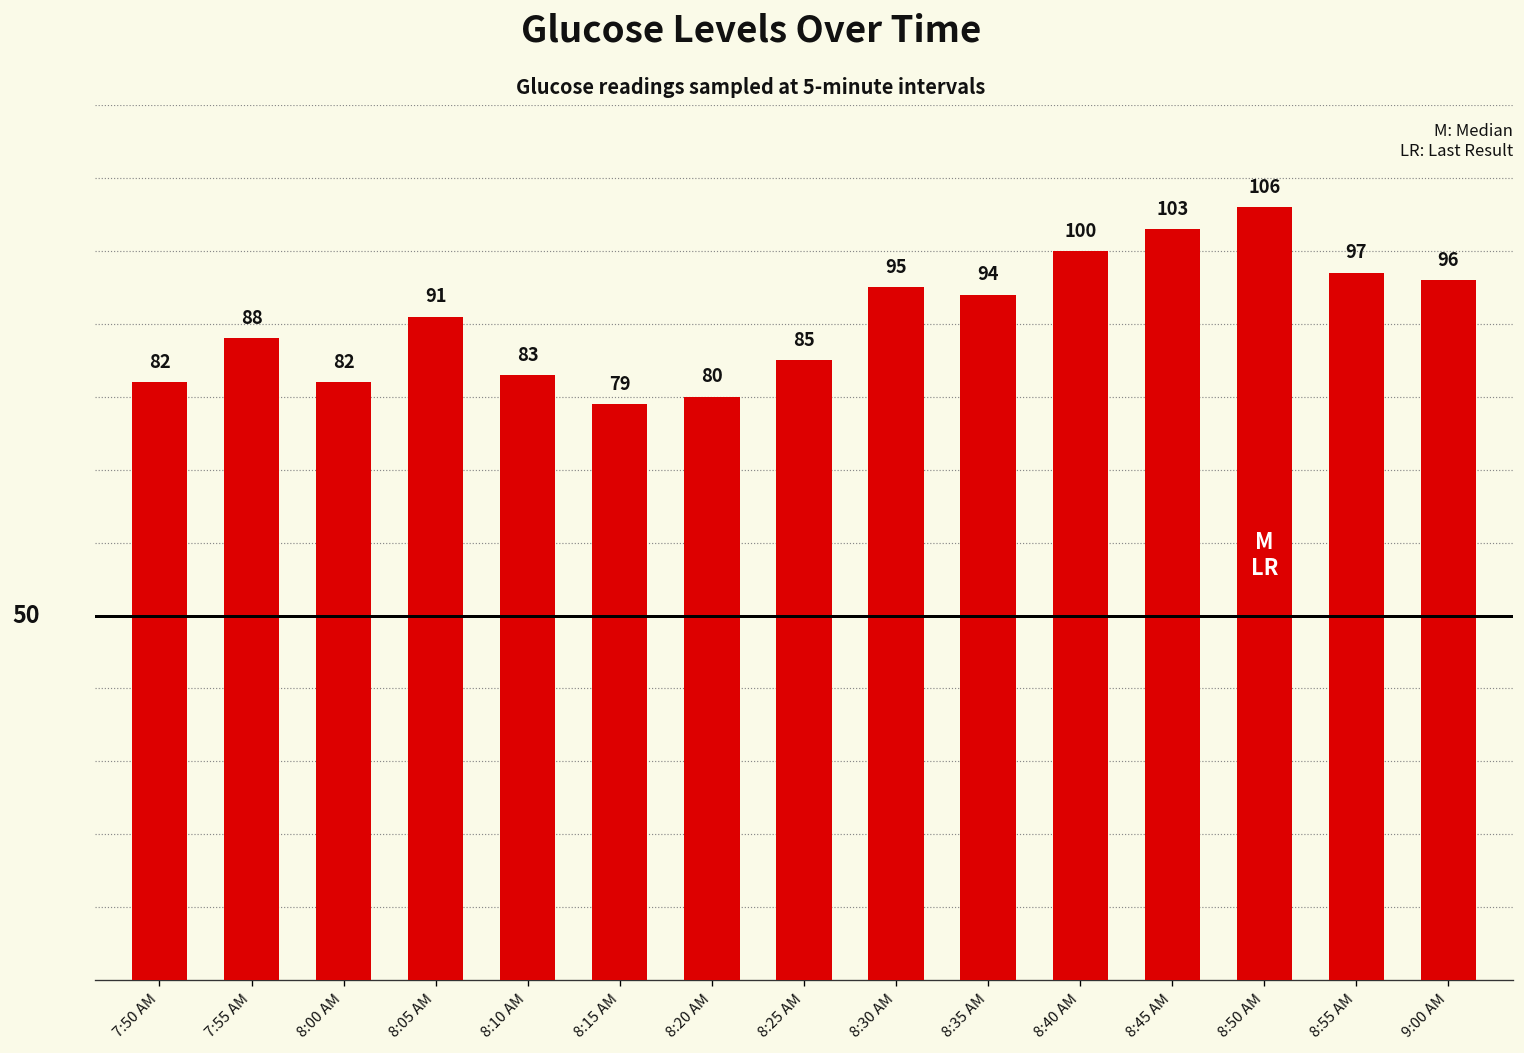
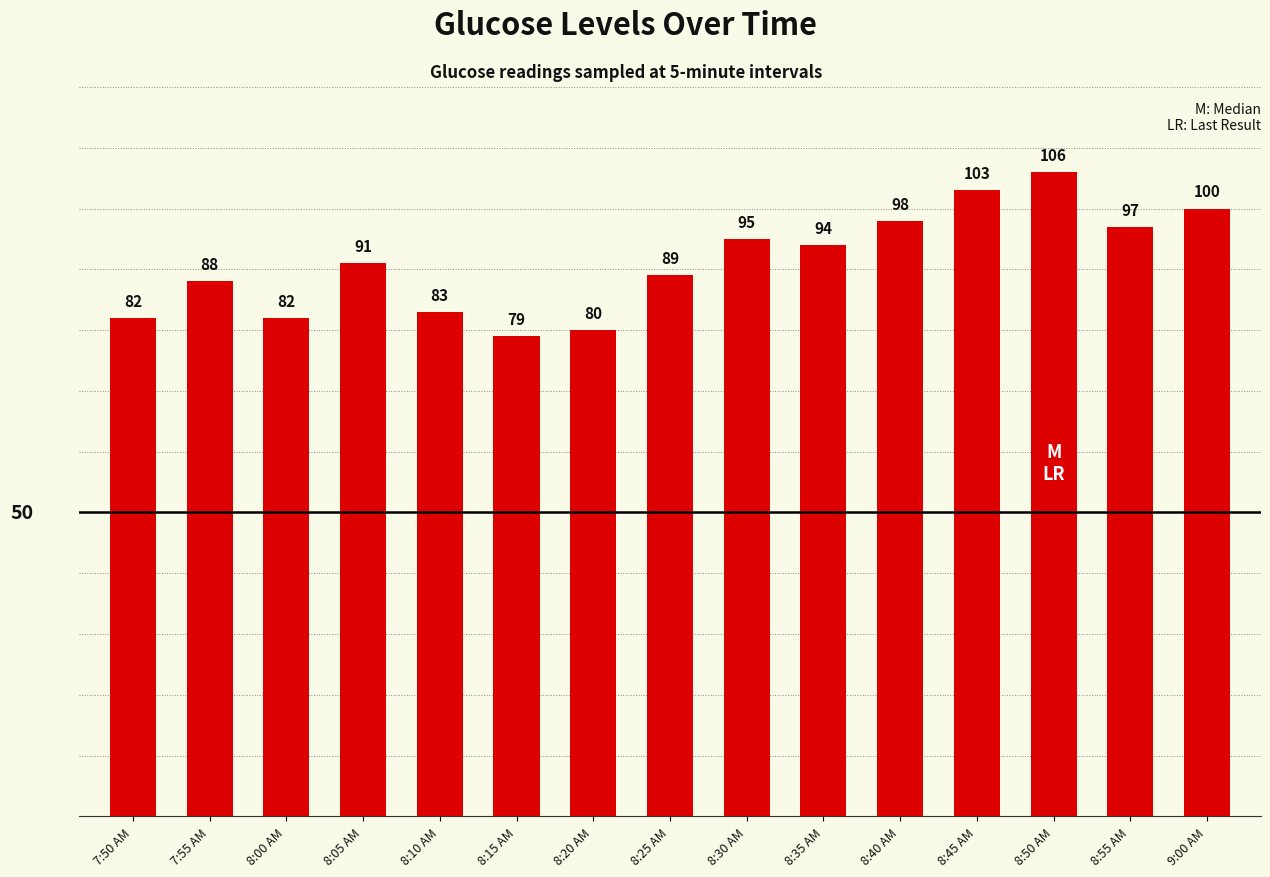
8:25 AM: 85 -> 89
8:40 AM: 100 -> 98
9:00 AM: 96 -> 100
